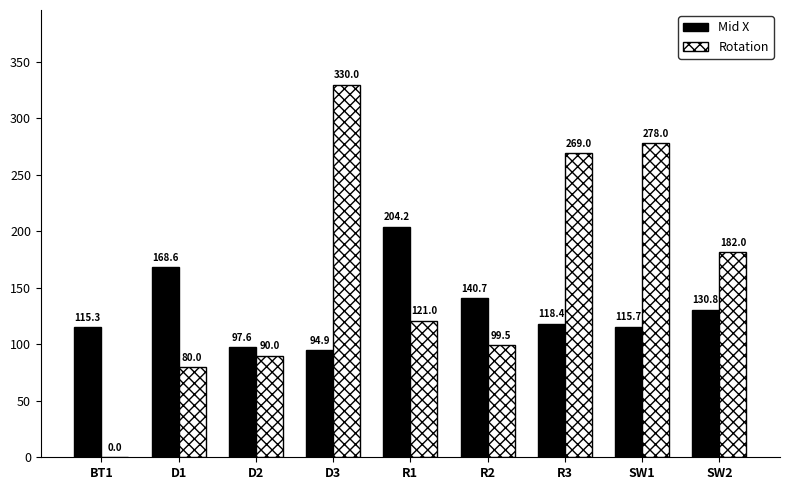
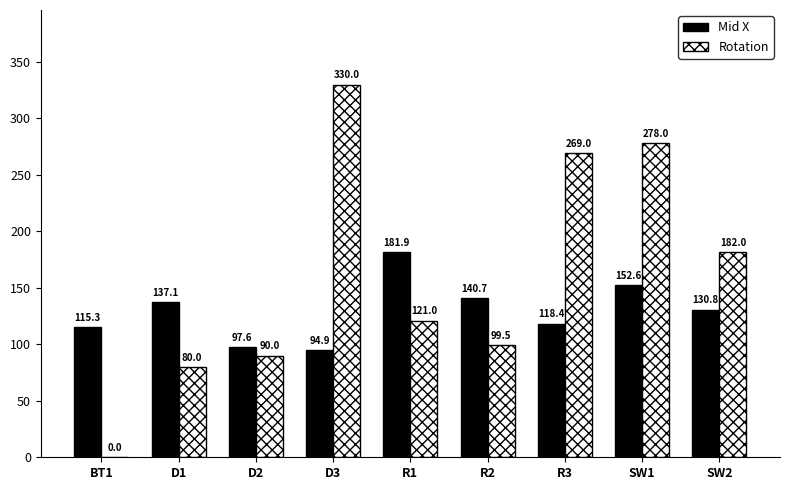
Mid X, D1: 168.6 -> 137.1
Mid X, R1: 204.2 -> 181.9
Mid X, SW1: 115.7 -> 152.6
